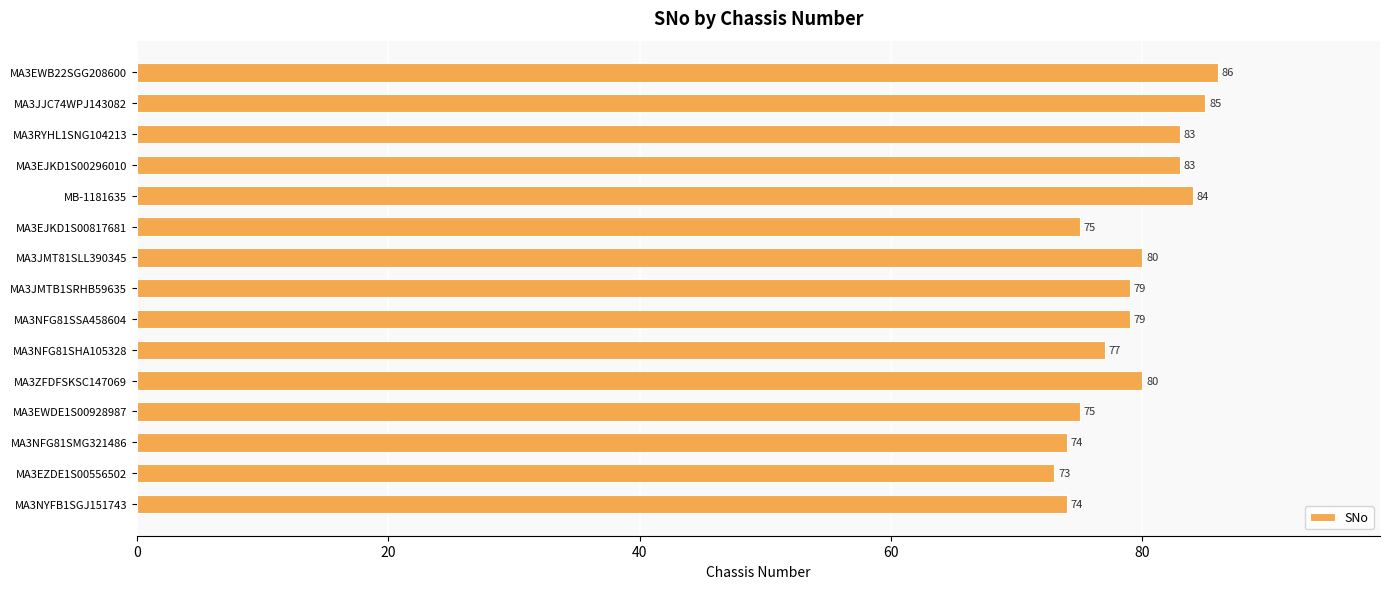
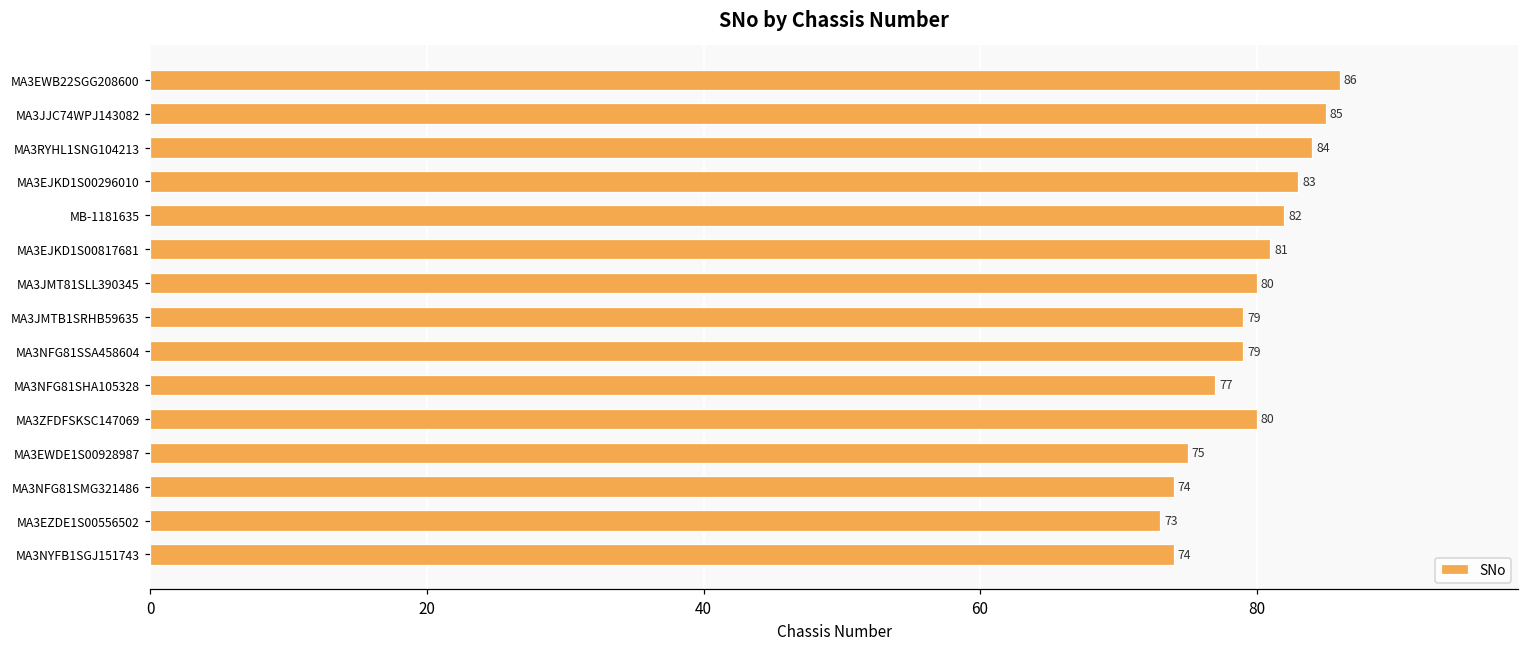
MA3RYHL1SNG104213: 83 -> 84
MB-1181635: 84 -> 82
MA3EJKD1S00817681: 75 -> 81
